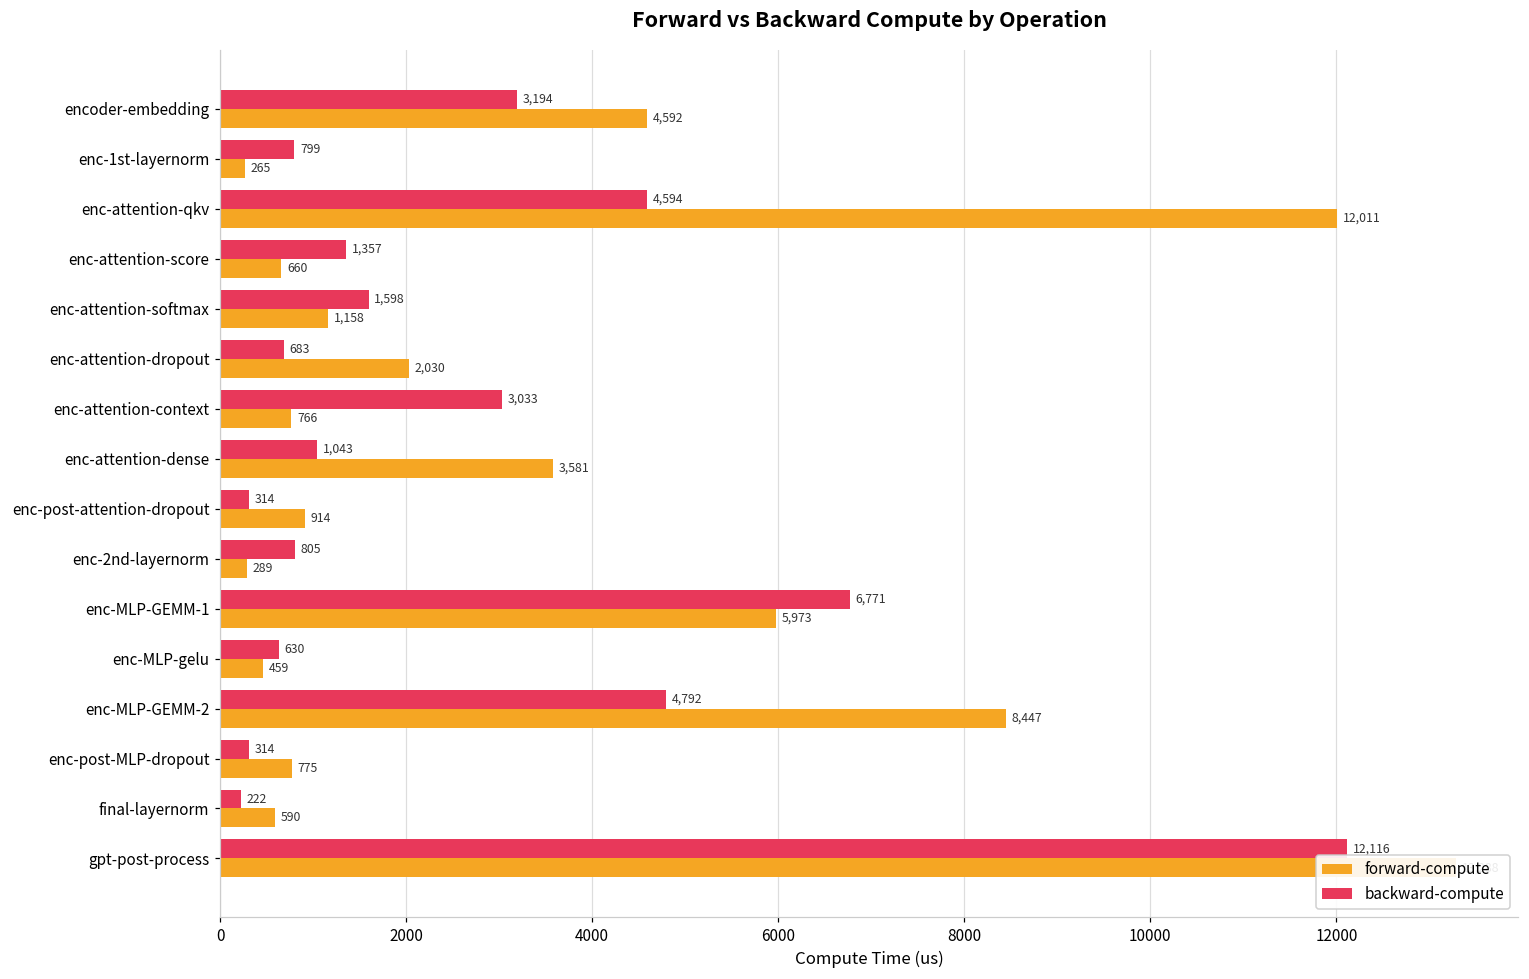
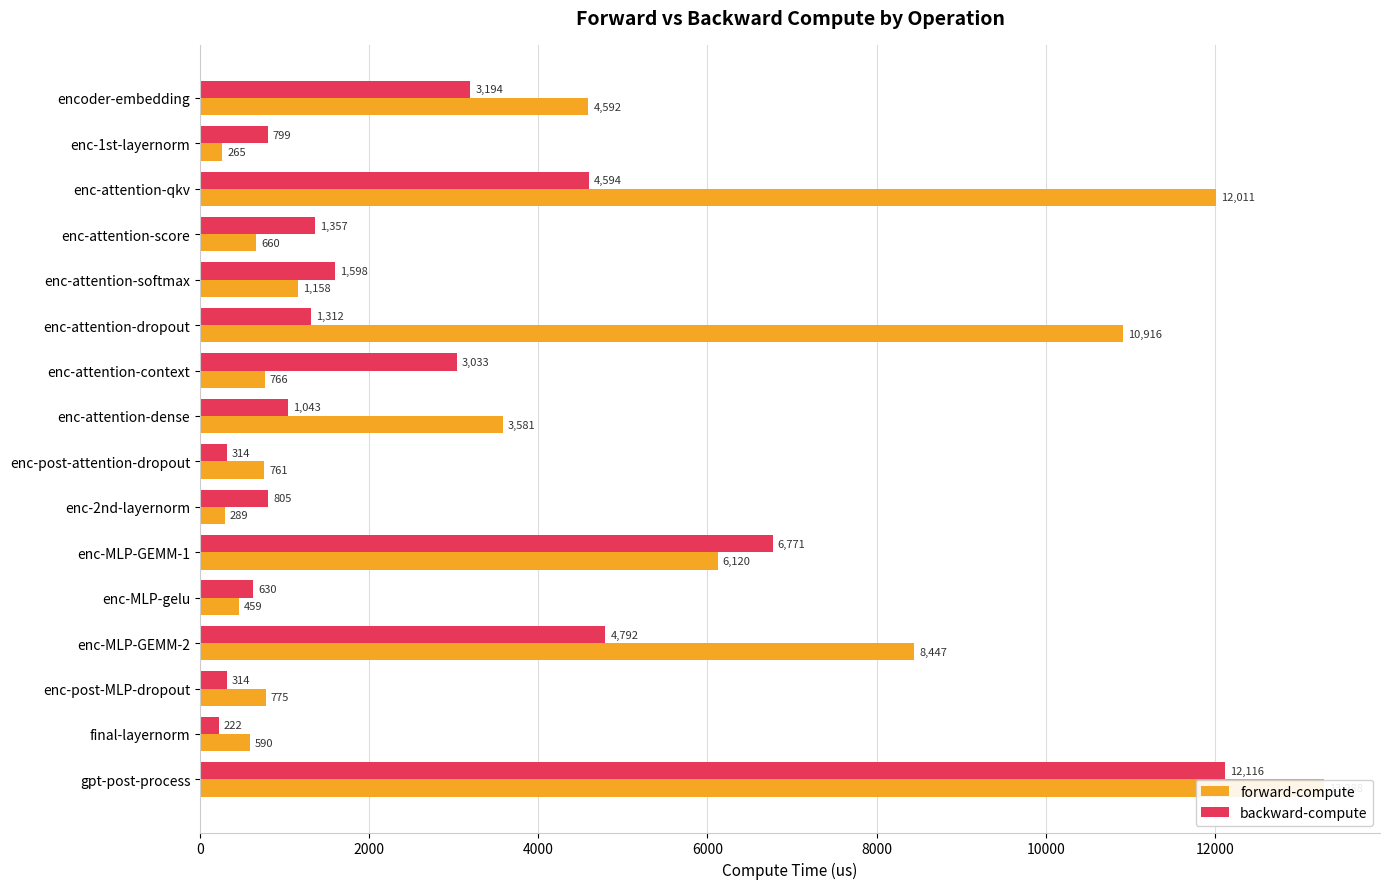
backward-compute, enc-attention-dropout: 683 -> 1,312
forward-compute, enc-attention-dropout: 2,030 -> 10,916
forward-compute, enc-post-attention-dropout: 914 -> 761
forward-compute, enc-MLP-GEMM-1: 5,973 -> 6,120
